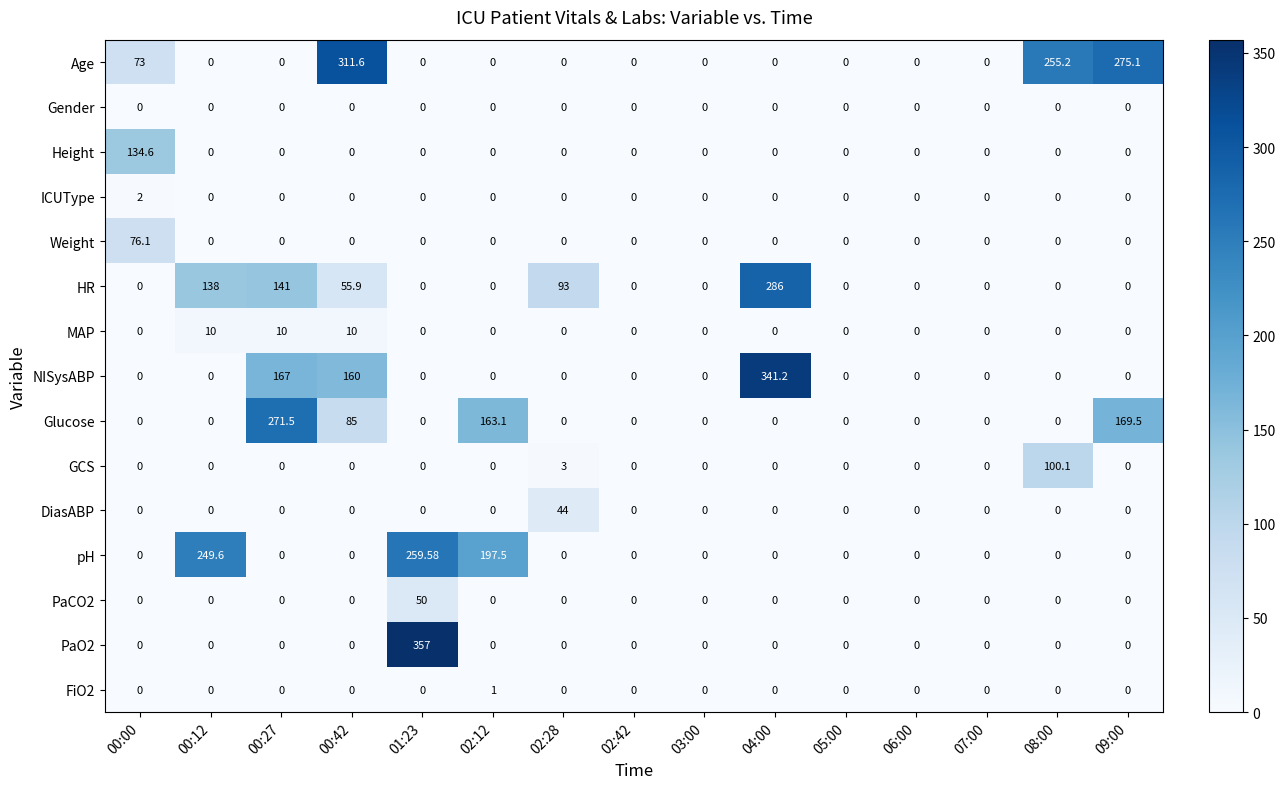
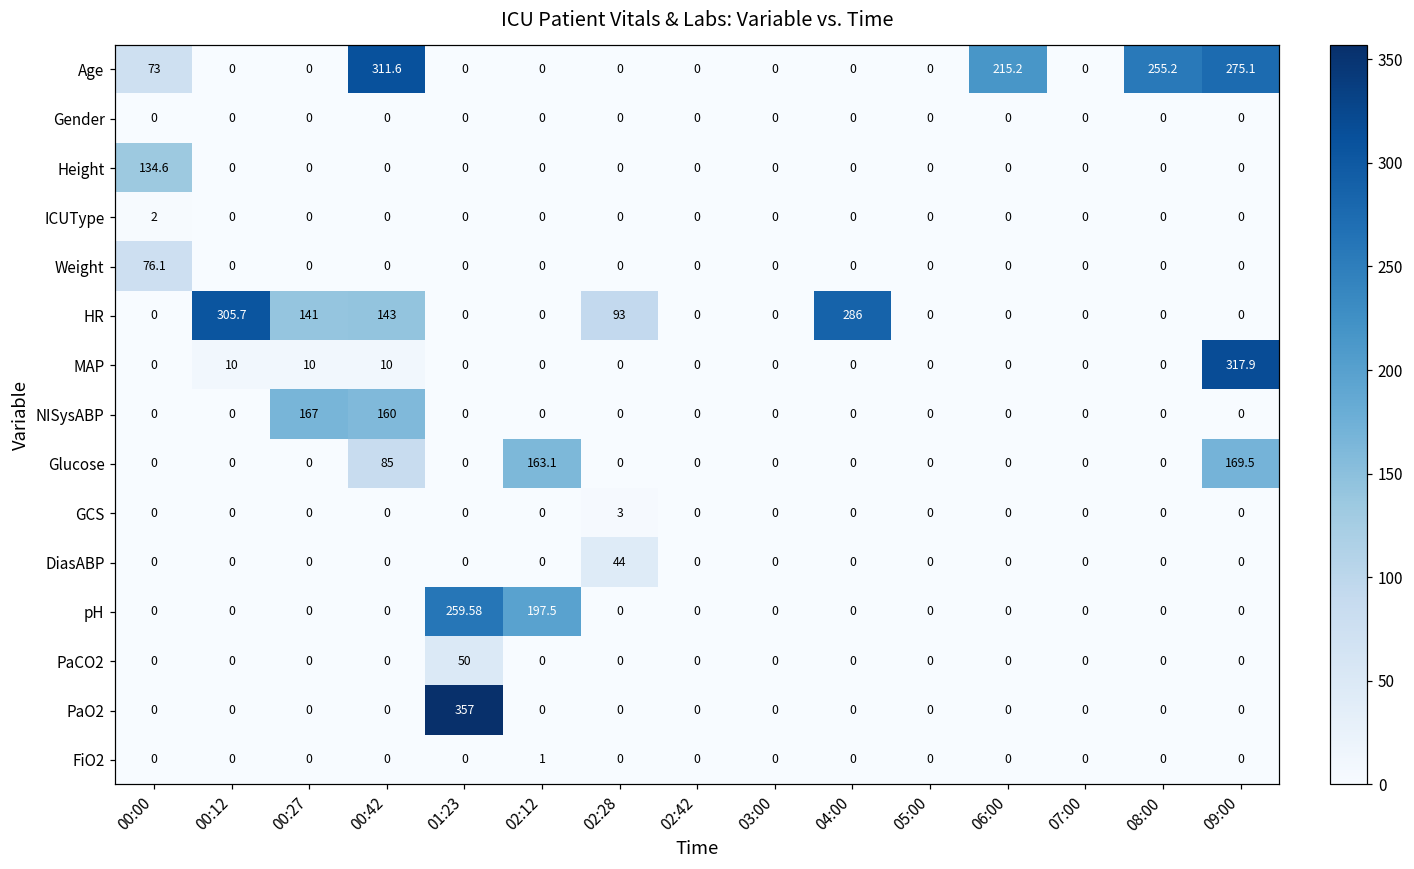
Age, 06:00: 0 -> 215.2
HR, 00:12: 138 -> 305.7
HR, 00:42: 55.9 -> 143
MAP, 09:00: 0 -> 317.9
NISysABP, 04:00: 341.2 -> 0
Glucose, 00:27: 271.5 -> 0
GCS, 08:00: 100.1 -> 0
pH, 00:12: 249.6 -> 0
